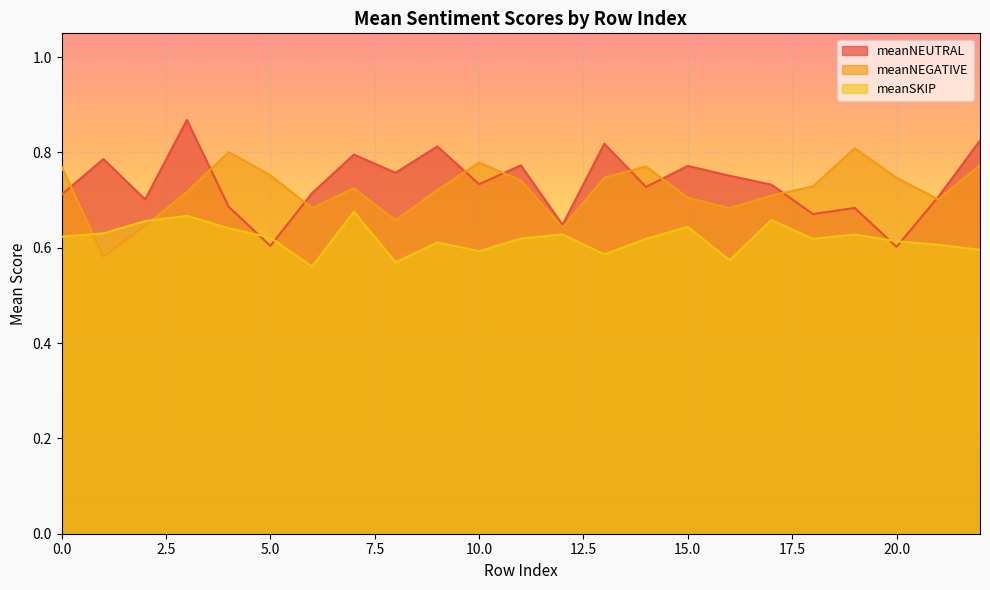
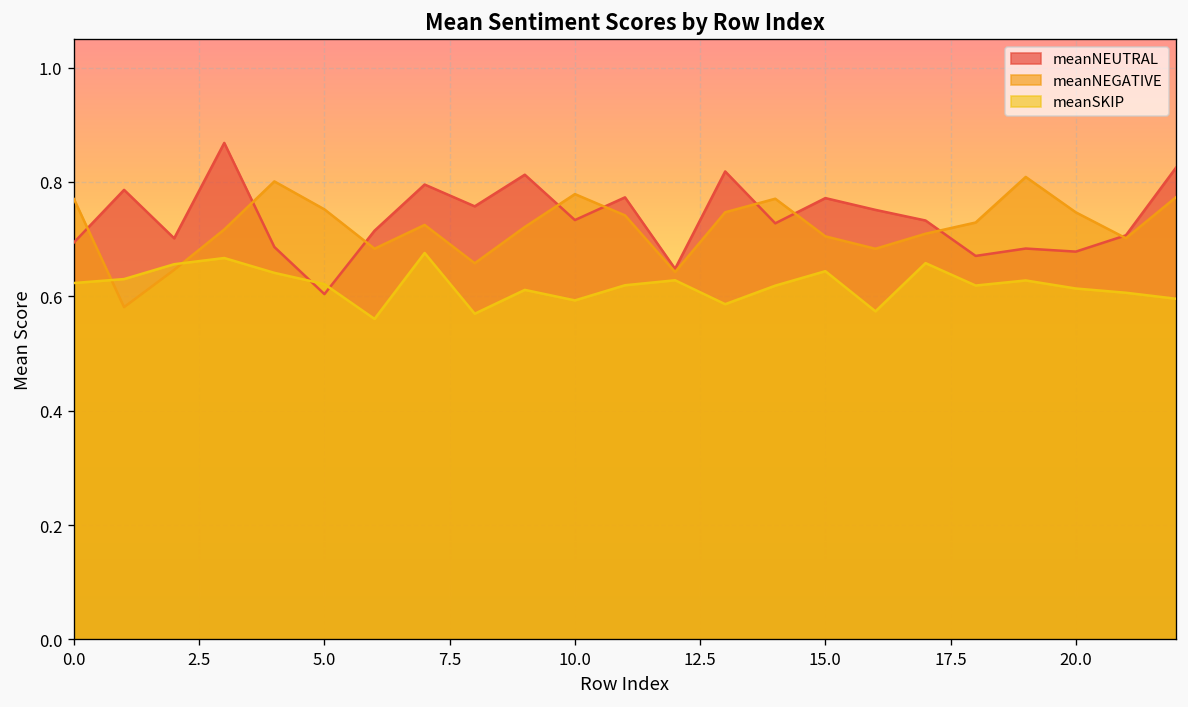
meanNEUTRAL, 0.0: 0.71 -> 0.69
meanNEUTRAL, 20.0: 0.60 -> 0.68
